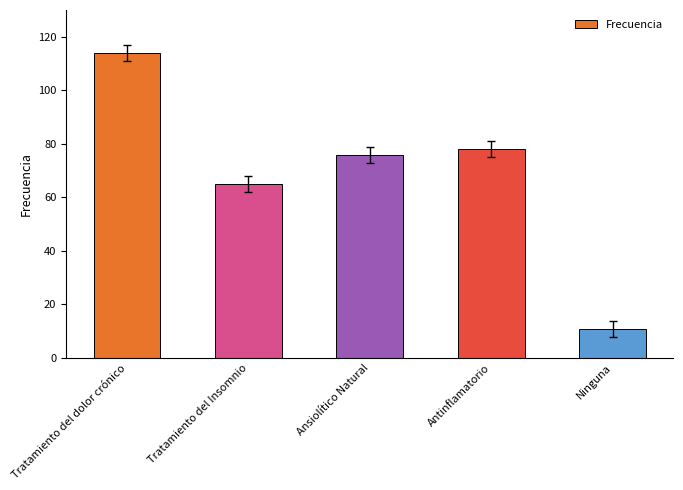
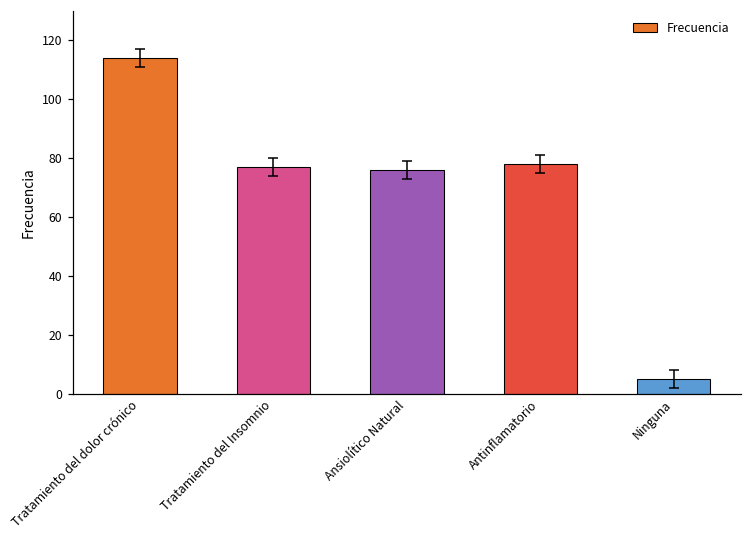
Frecuencia, Tratamiento del Insomnio: 65 -> 77
Frecuencia, Ninguna: 11 -> 5
